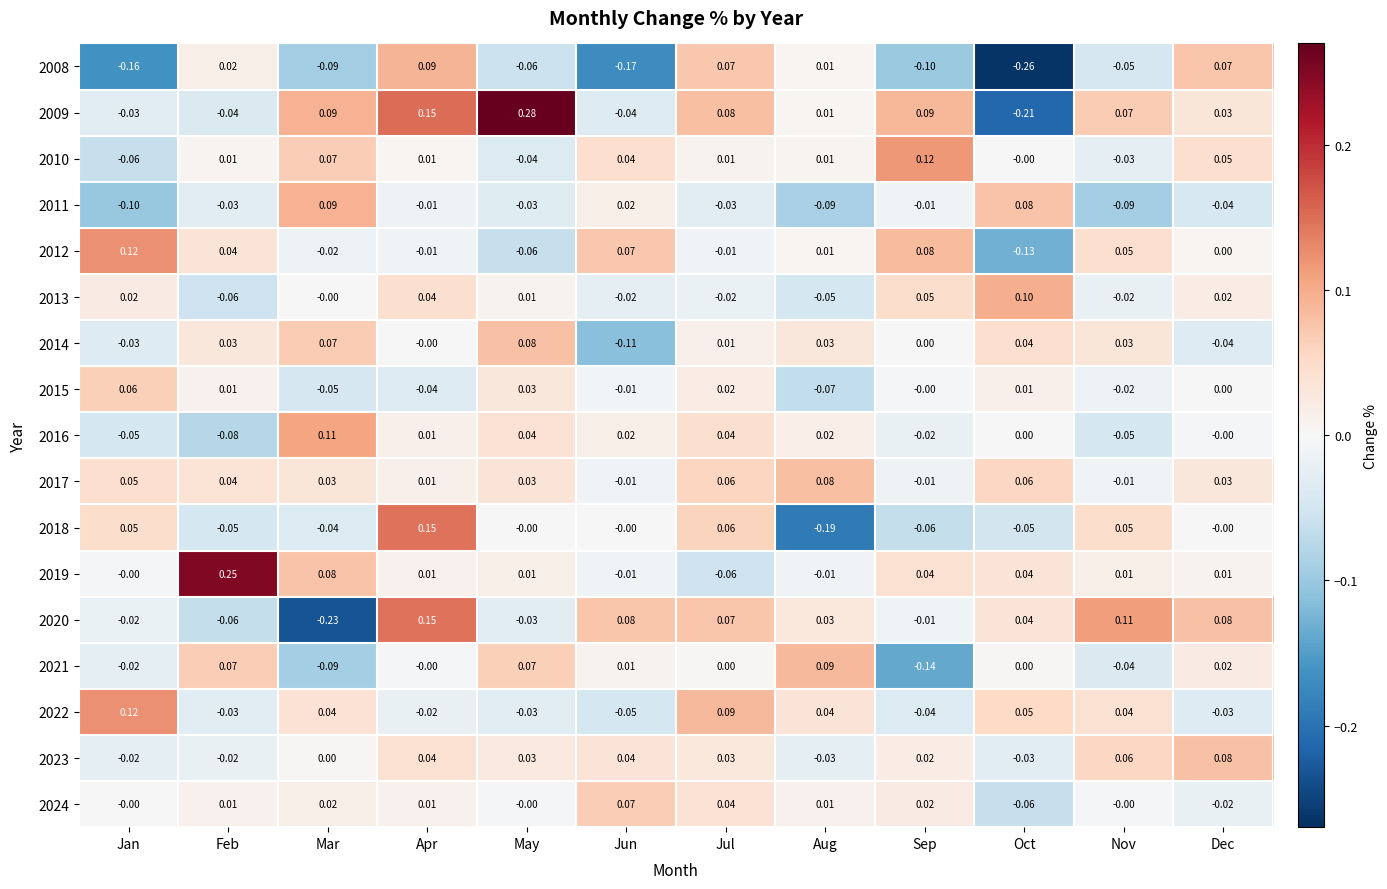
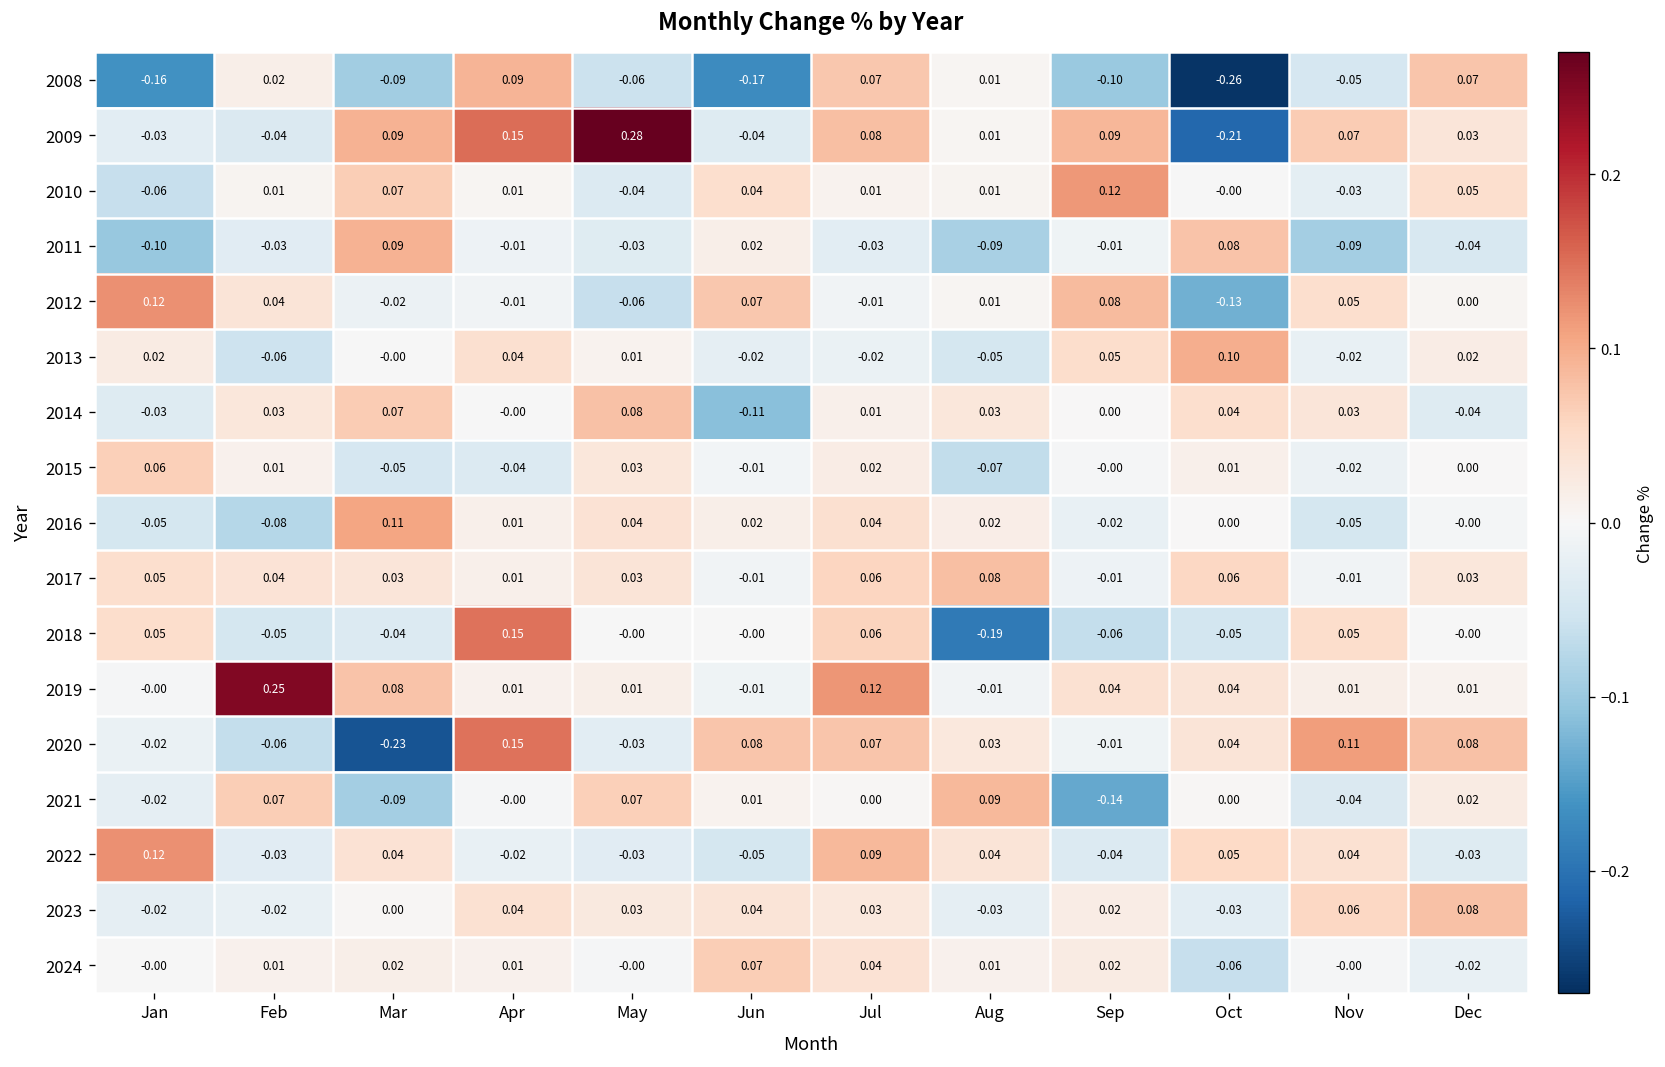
2019, Jul: -0.06 -> 0.12
